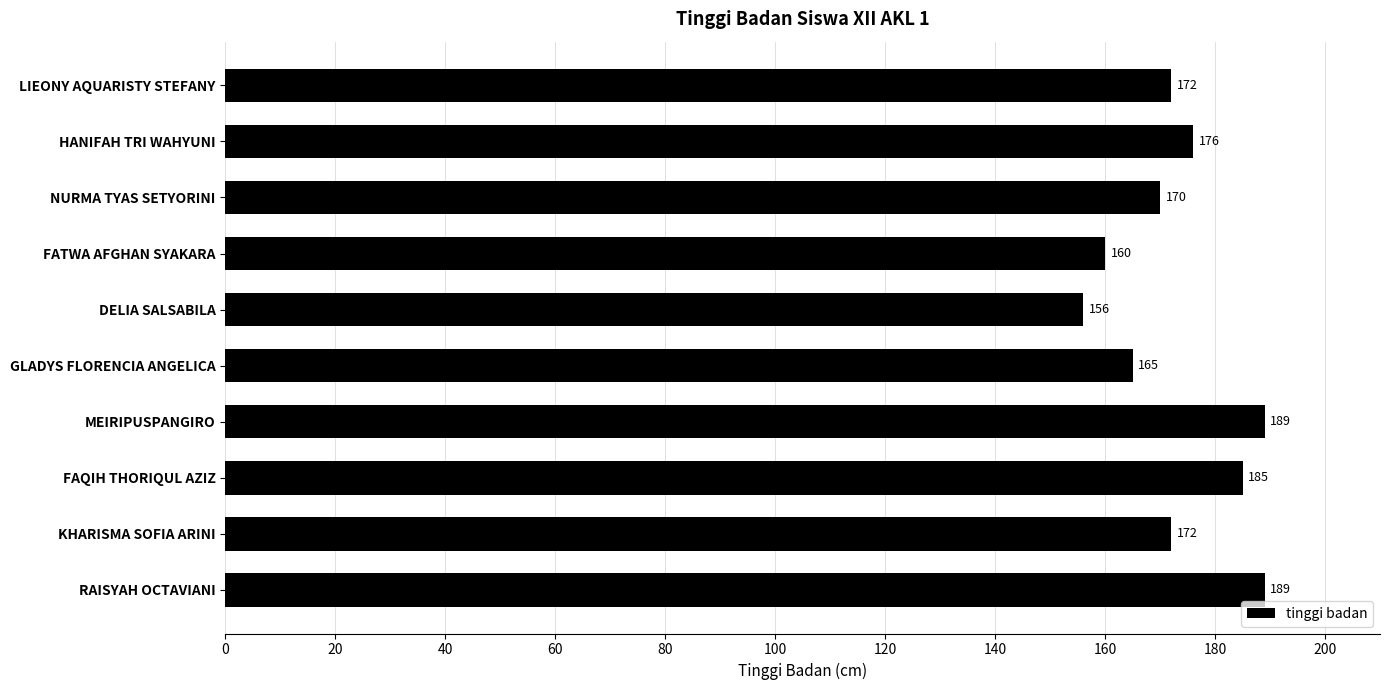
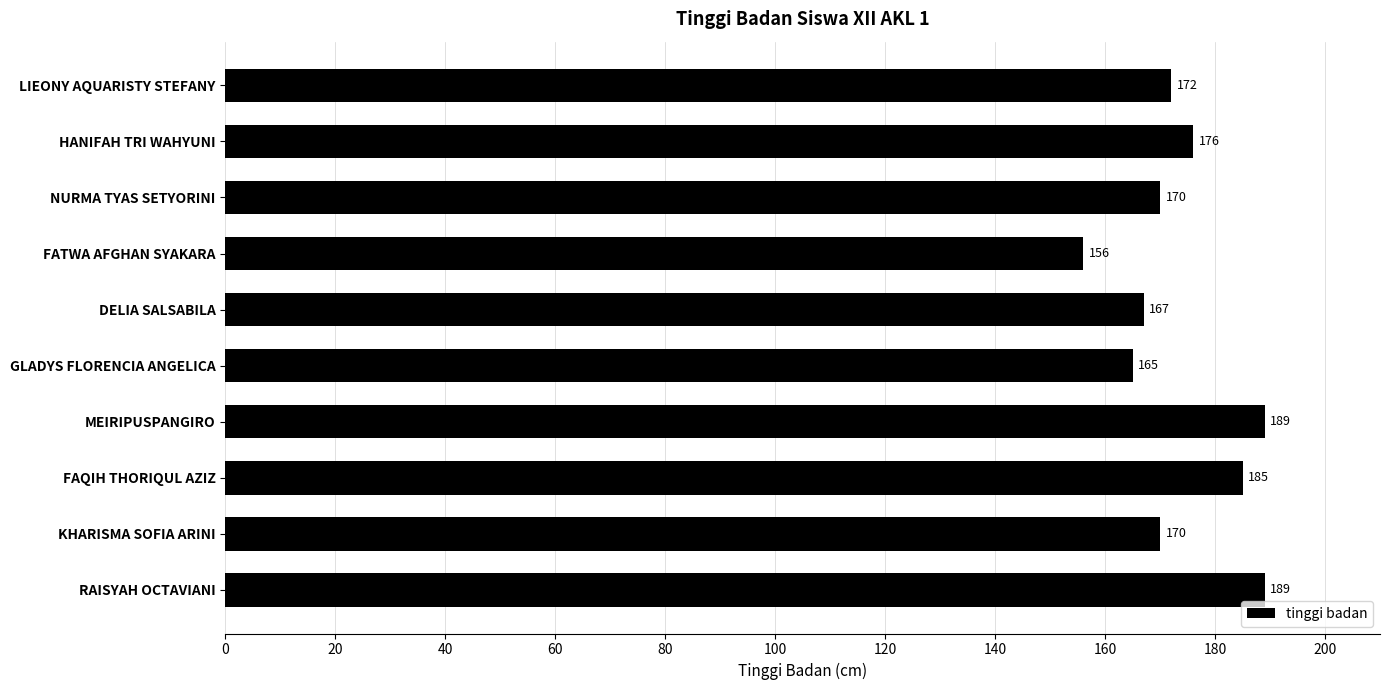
FATWA AFGHAN SYAKARA: 160 -> 156
DELIA SALSABILA: 156 -> 167
KHARISMA SOFIA ARINI: 172 -> 170
